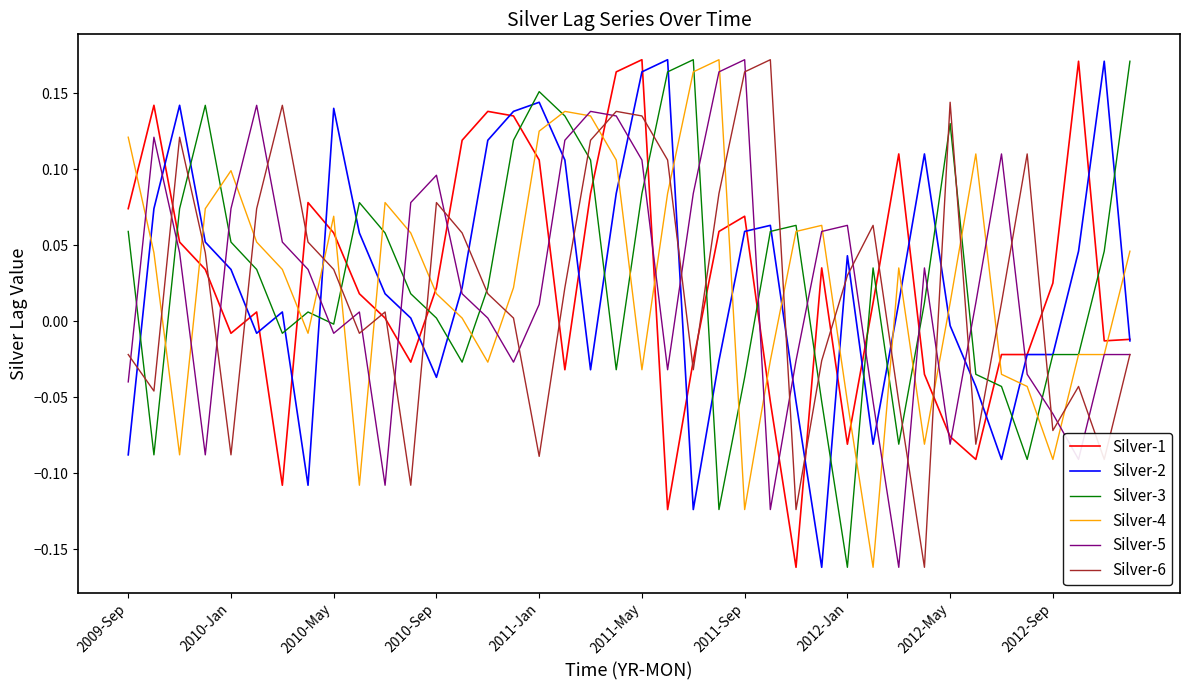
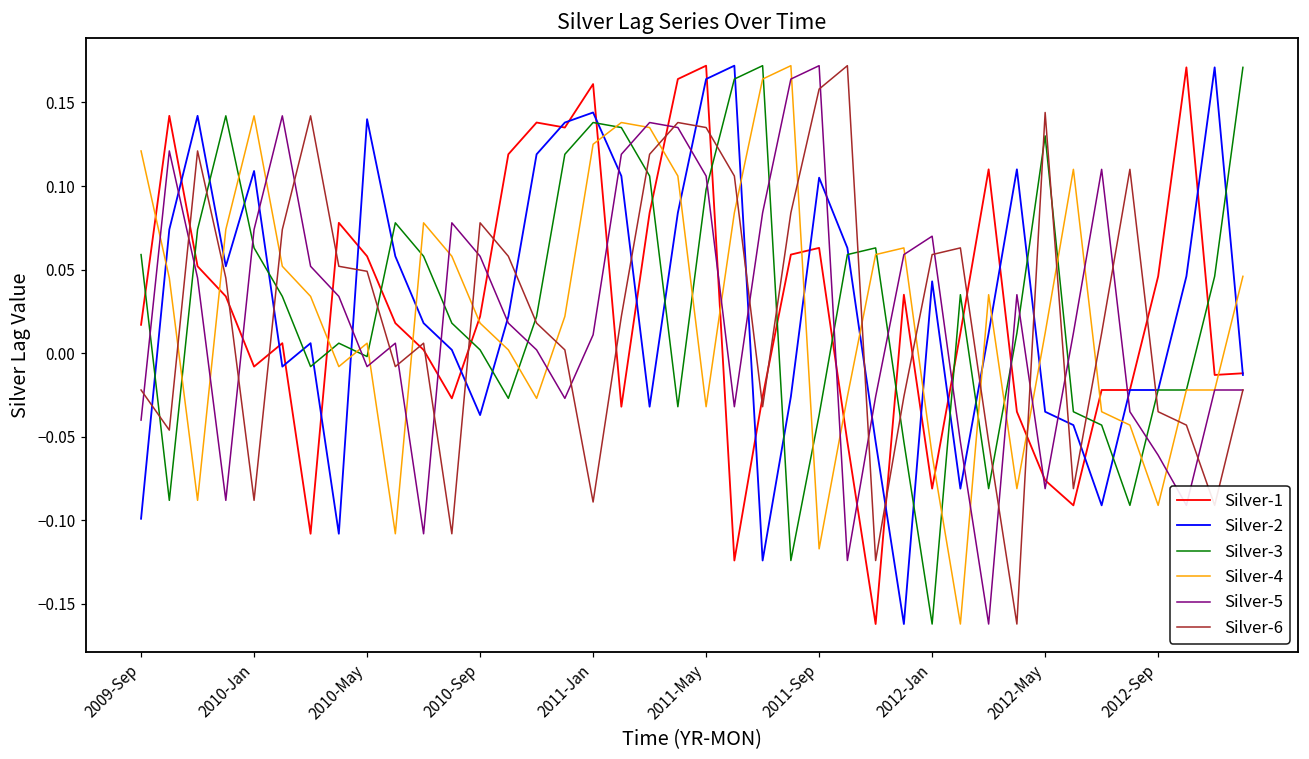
Silver-1, 2009-Sep: 0.074 -> 0.017
Silver-2, 2009-Sep: -0.088 -> -0.099
Silver-2, 2010-Jan: 0.034 -> 0.109
Silver-3, 2010-Jan: 0.052 -> 0.063
Silver-4, 2010-Jan: 0.099 -> 0.142
Silver-4, 2010-May: 0.069 -> 0.006
Silver-6, 2010-May: 0.034 -> 0.049
Silver-5, 2010-Sep: 0.096 -> 0.058
Silver-1, 2011-Jan: 0.106 -> 0.161
Silver-3, 2011-Jan: 0.151 -> 0.138
Silver-3, 2011-May: 0.084 -> 0.098
Silver-1, 2011-Sep: 0.069 -> 0.063
Silver-2, 2011-Sep: 0.059 -> 0.105
Silver-4, 2011-Sep: -0.124 -> -0.117
Silver-6, 2011-Sep: 0.164 -> 0.158
Silver-4, 2012-Jan: -0.053 -> -0.061
Silver-5, 2012-Jan: 0.063 -> 0.070
Silver-6, 2012-Jan: 0.030 -> 0.059
Silver-2, 2012-May: -0.003 -> -0.035
Silver-1, 2012-Sep: 0.025 -> 0.046
Silver-6, 2012-Sep: -0.072 -> -0.035
